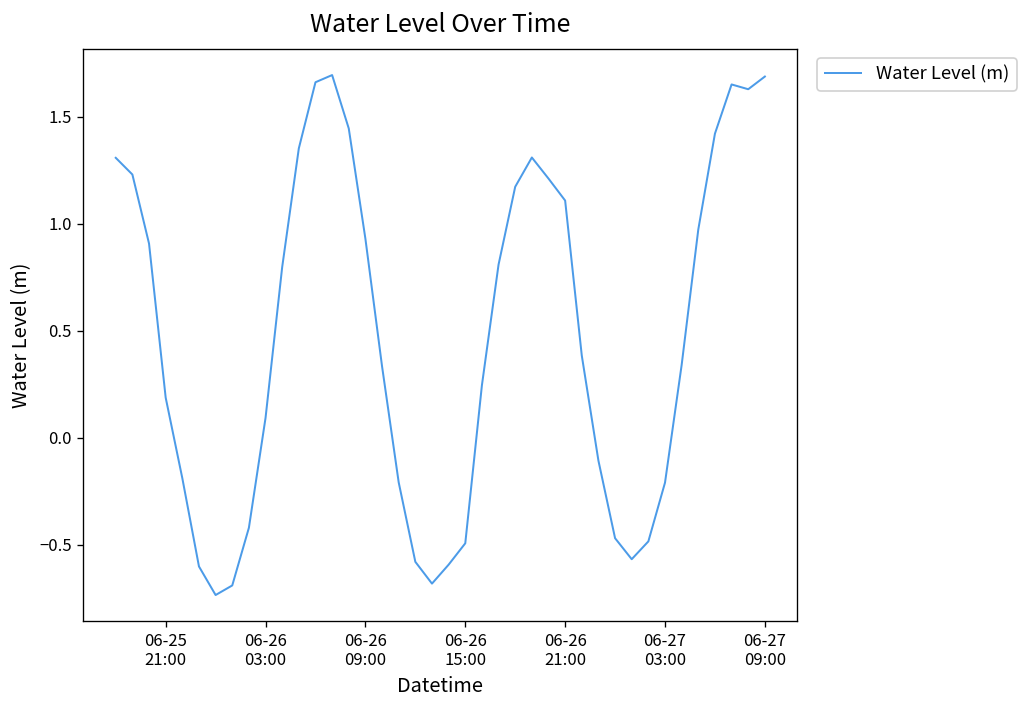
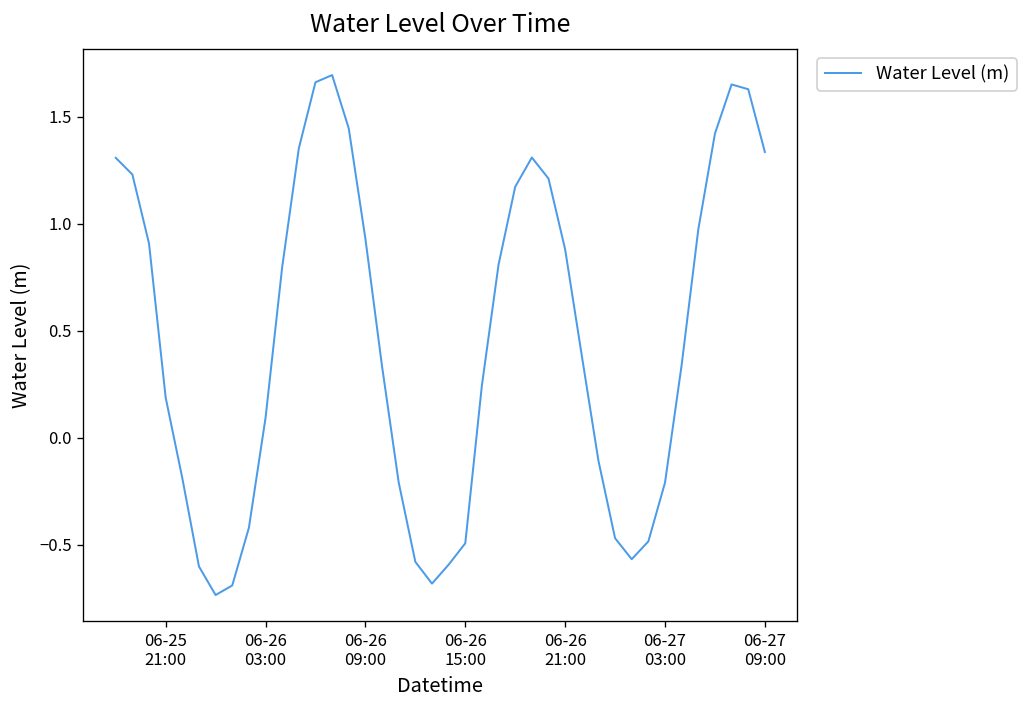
06-26 21:00: 1.11 -> 0.88
06-27 09:00: 1.69 -> 1.34
